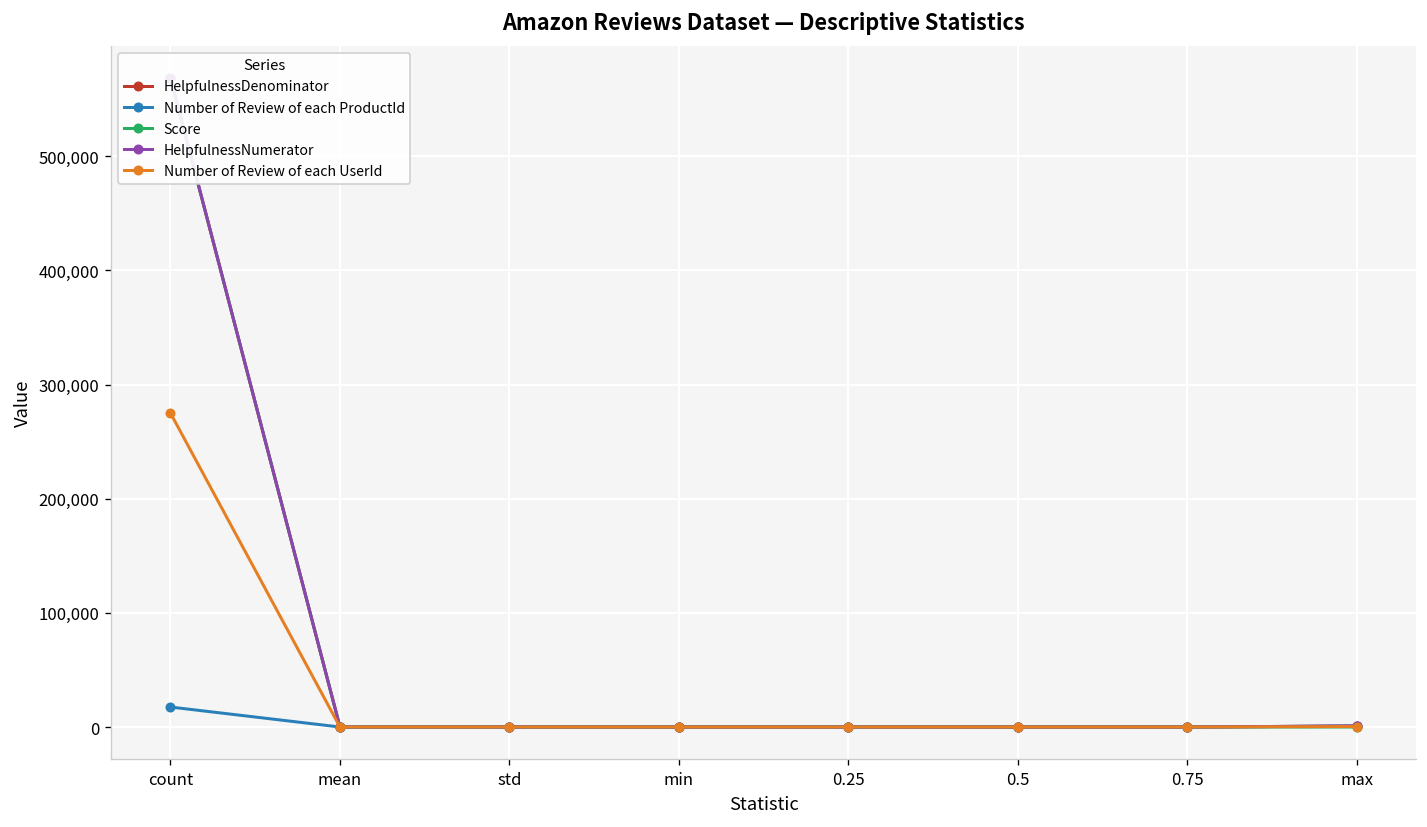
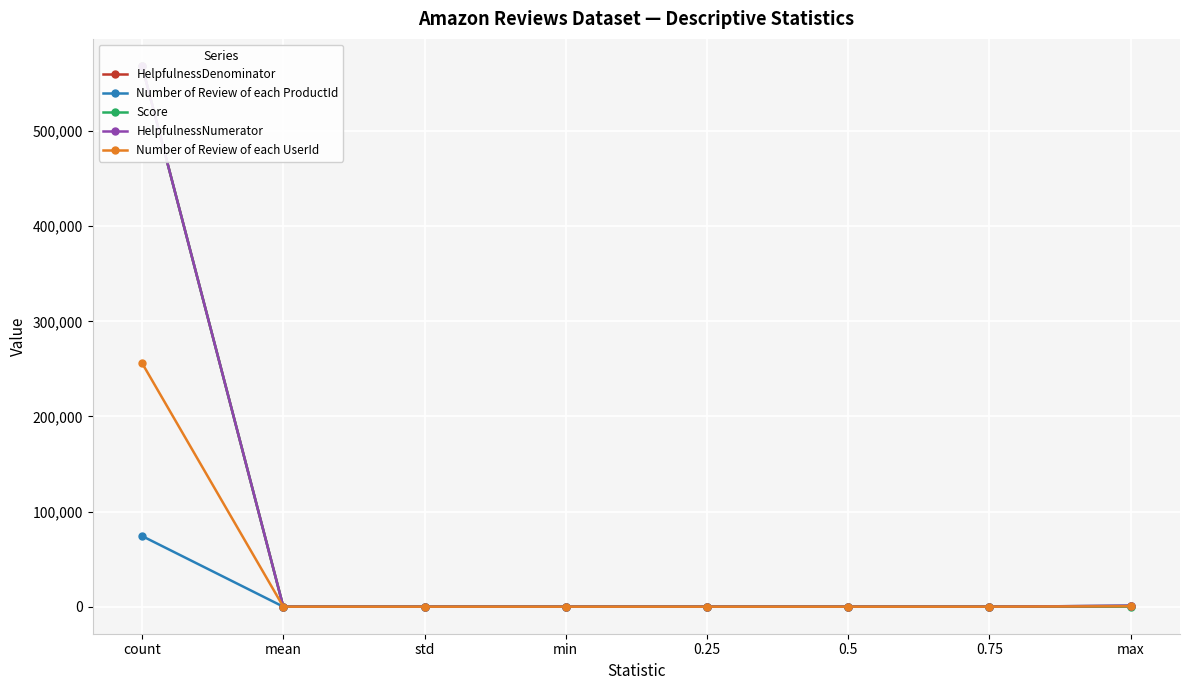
Number of Review of each ProductId, count: 20,000 -> 70,000
Number of Review of each UserId, count: 280,000 -> 260,000
